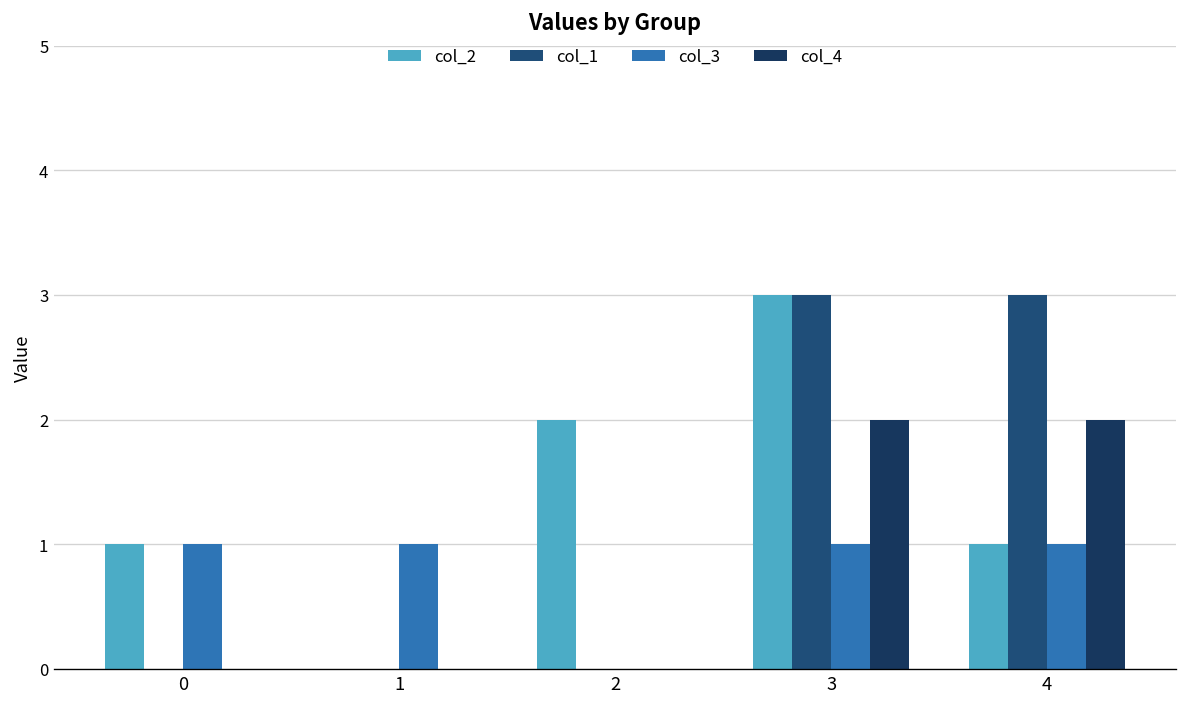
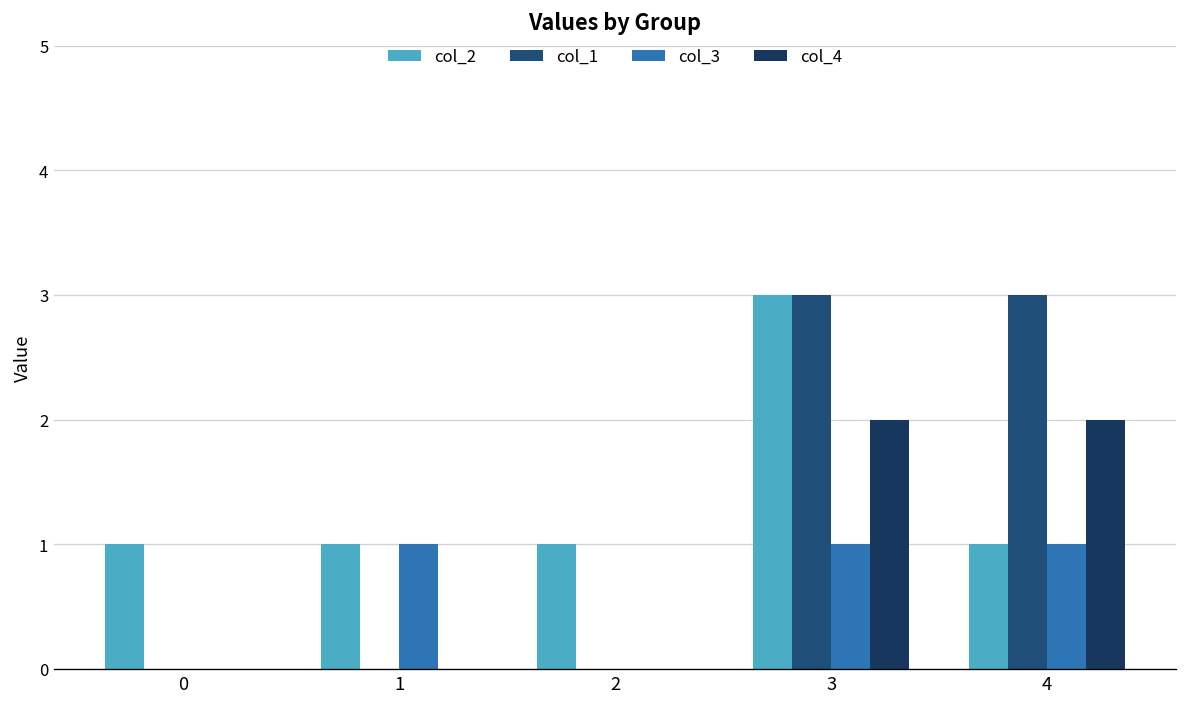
col_3, 0: 1 -> 0
col_2, 1: 0 -> 1
col_2, 2: 2 -> 1
